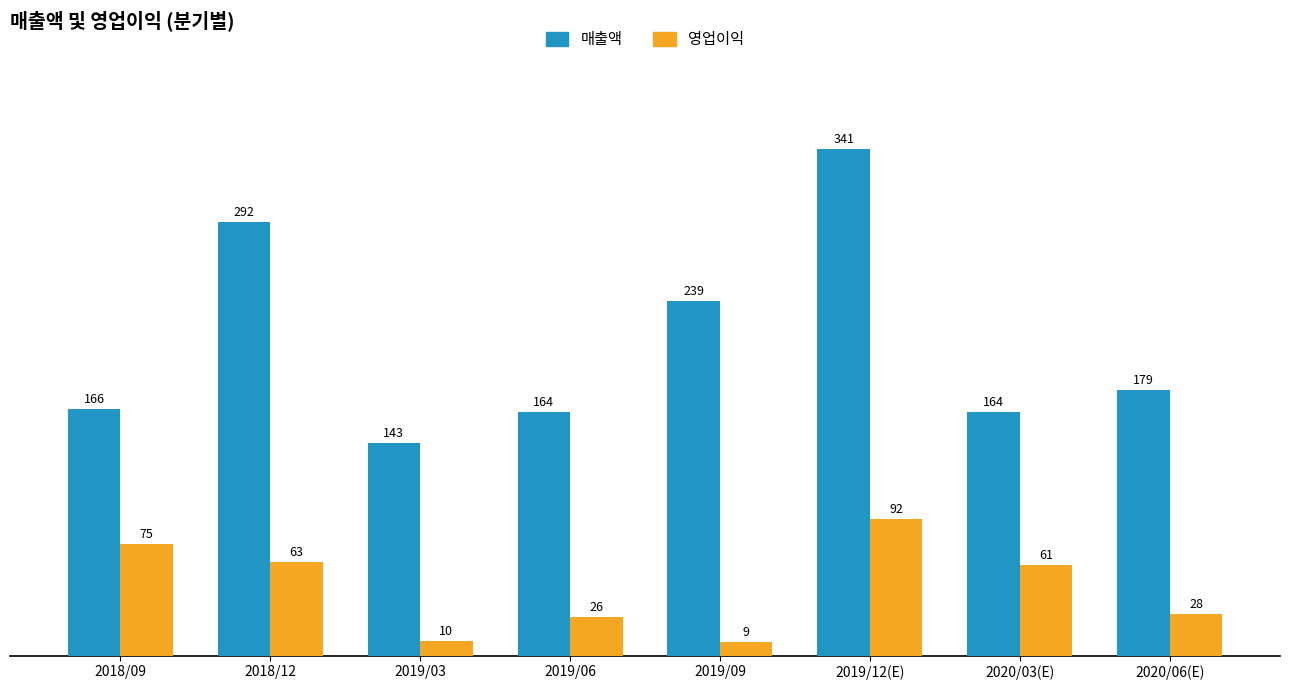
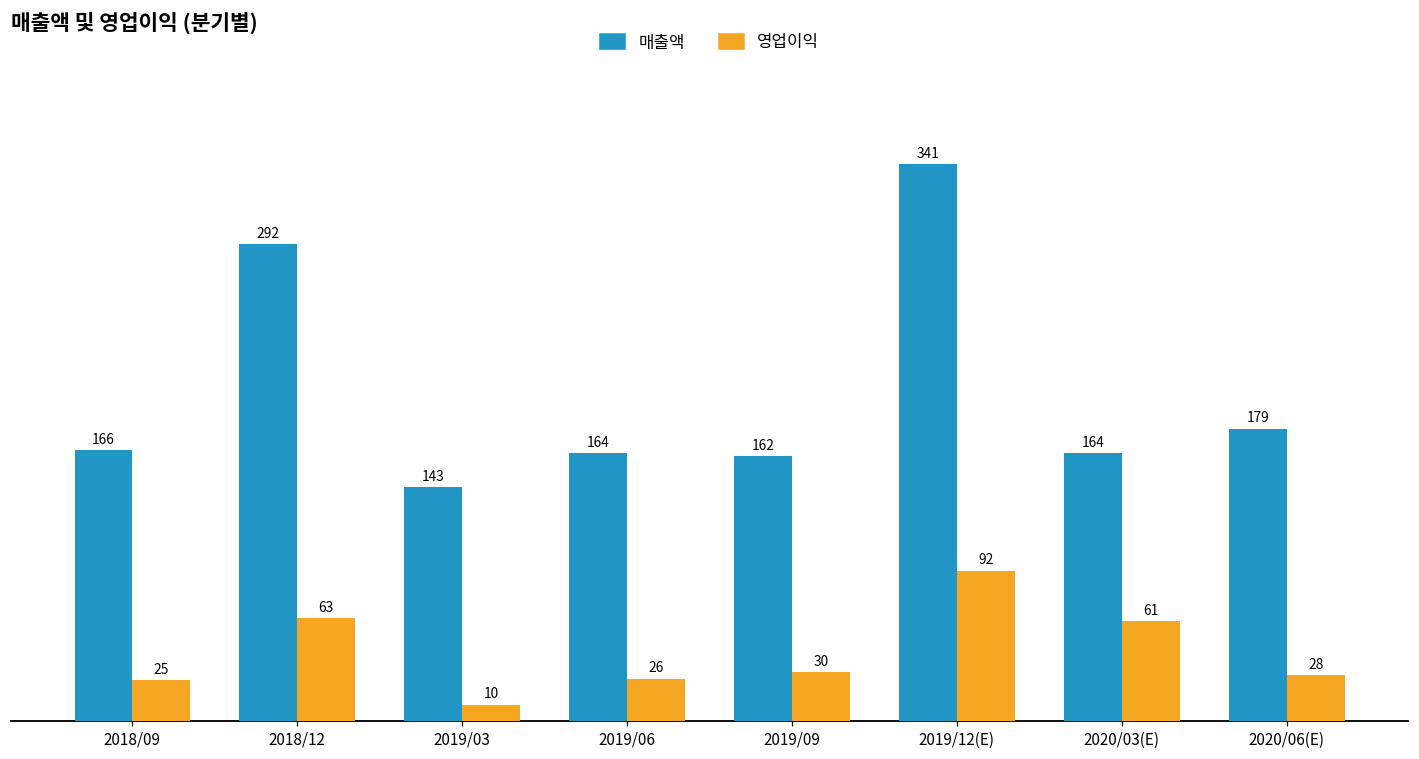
영업이익, 2018/09: 75 -> 25
매출액, 2019/09: 239 -> 162
영업이익, 2019/09: 9 -> 30
